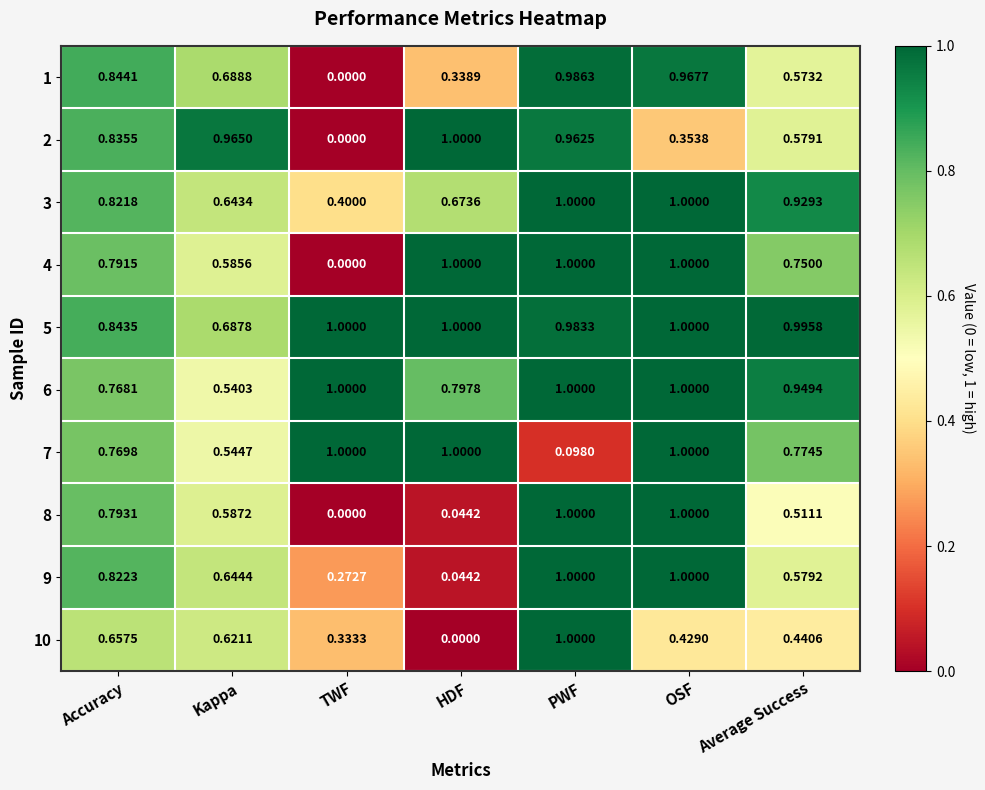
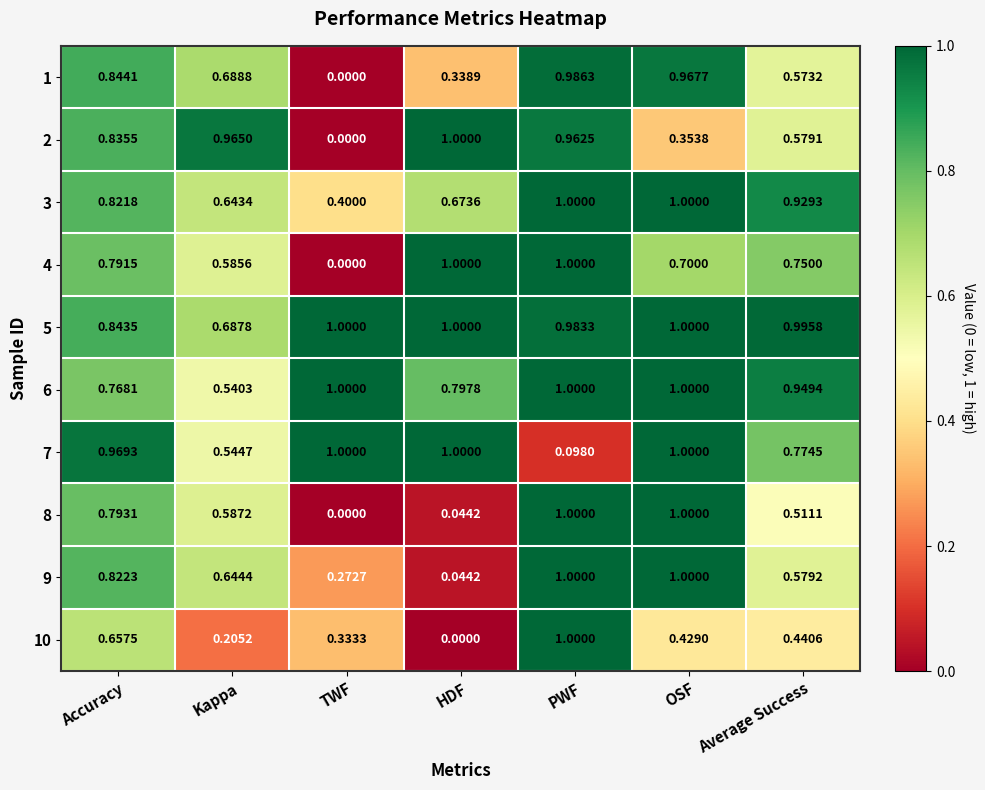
4, OSF: 1.0000 -> 0.7000
7, Accuracy: 0.7698 -> 0.9693
10, Kappa: 0.6211 -> 0.2052
